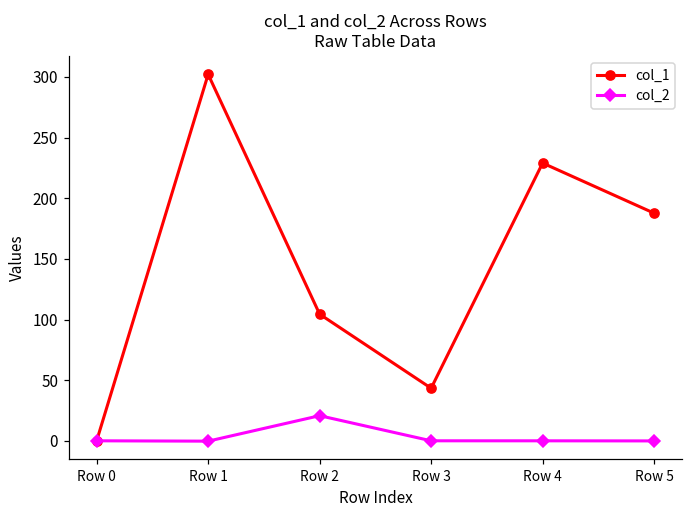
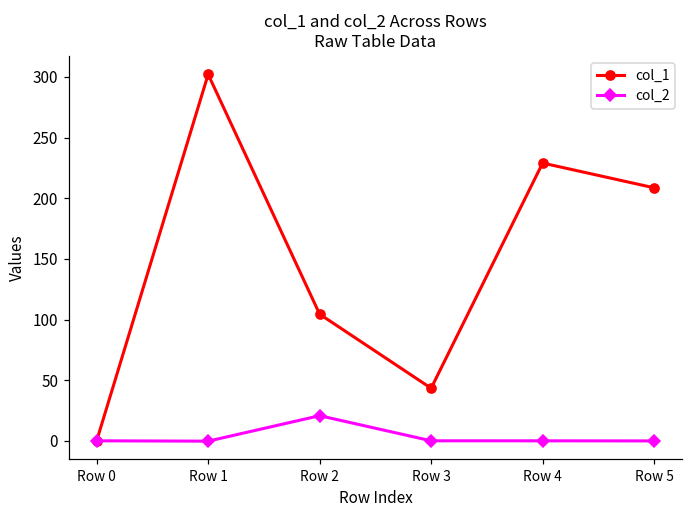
col_1, Row 5: 188 -> 209
